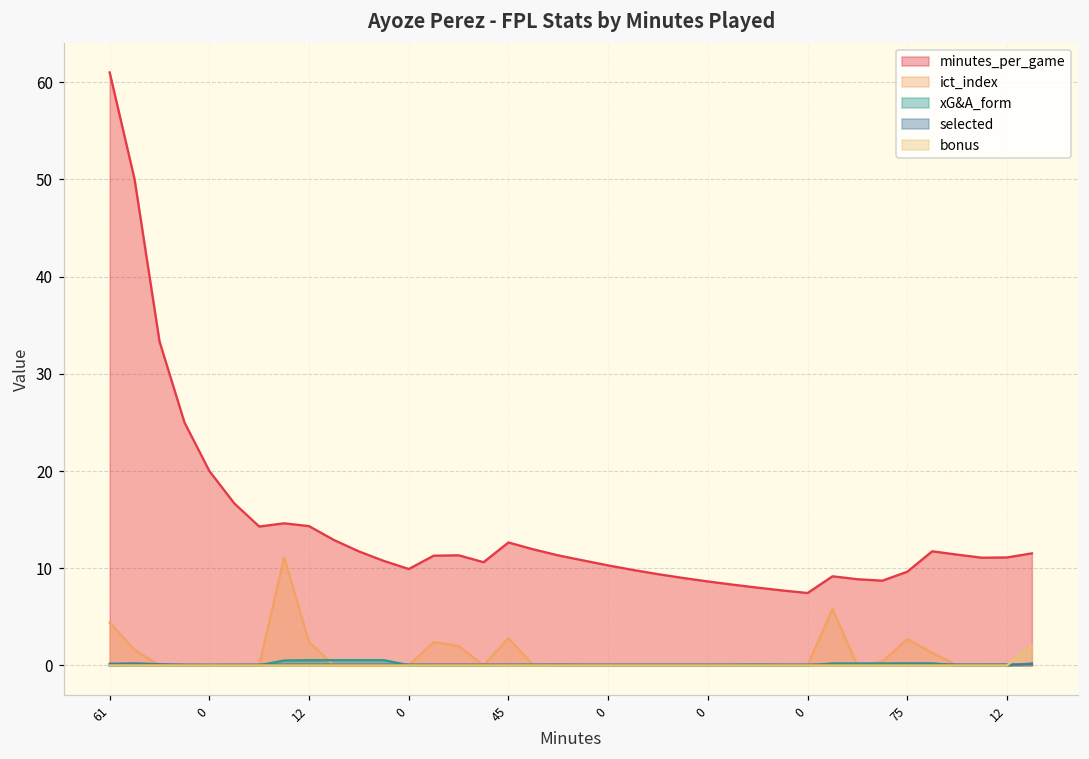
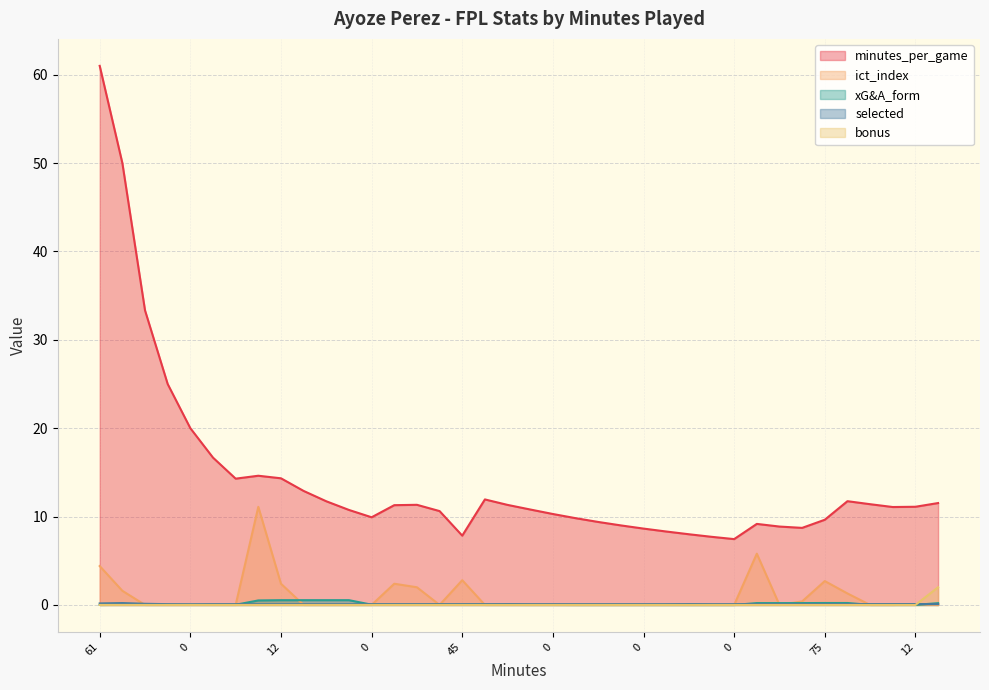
minutes_per_game, 45: 13 -> 8
